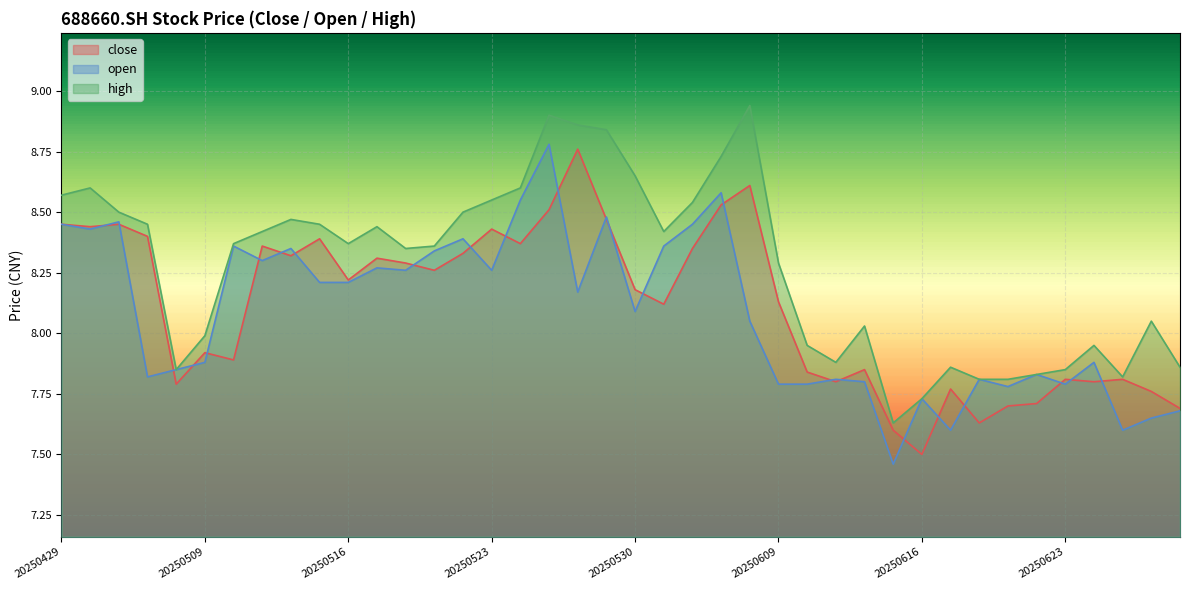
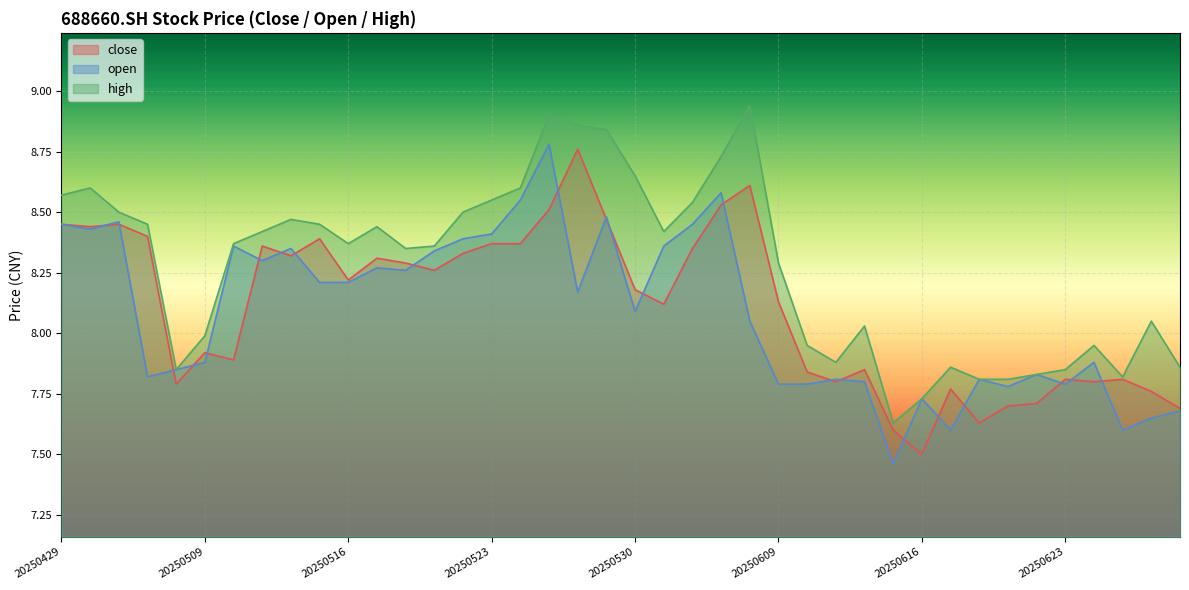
close, 20250523: 8.43 -> 8.37
open, 20250523: 8.26 -> 8.41
